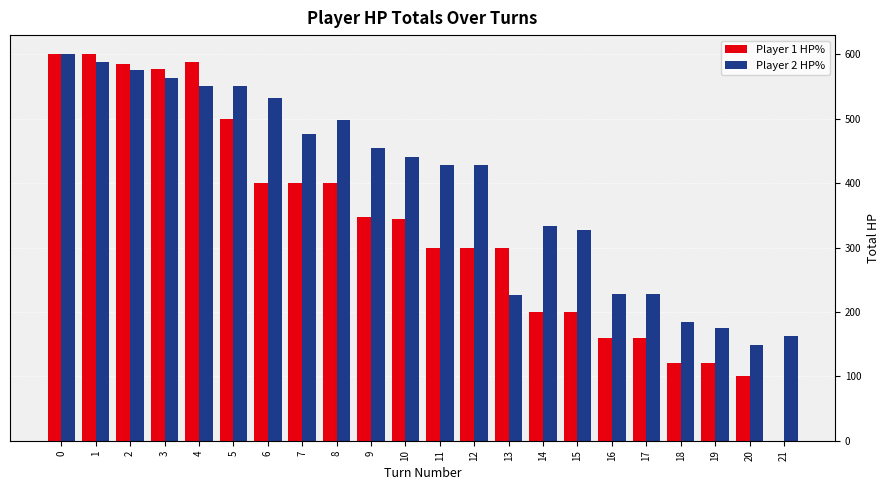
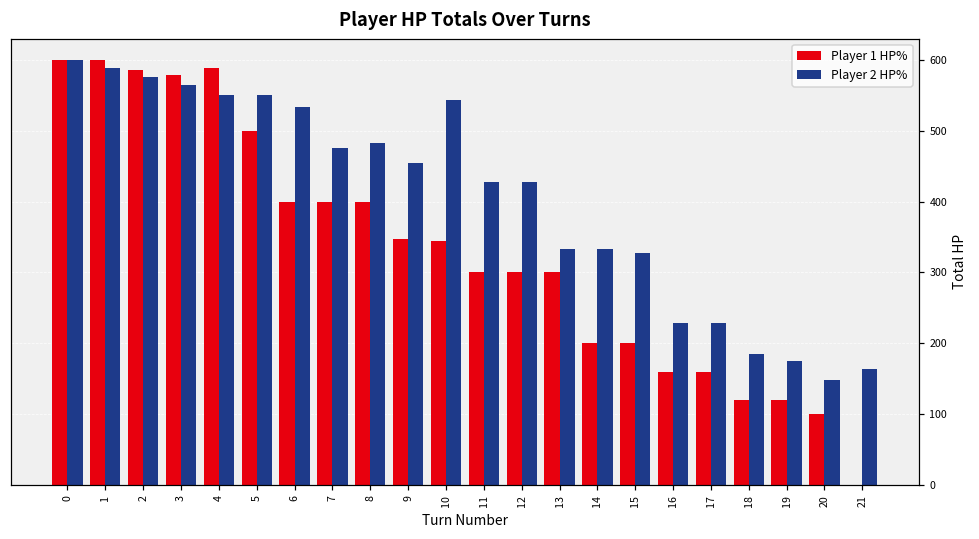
Player 2 HP%, 8: 500 -> 480
Player 2 HP%, 10: 440 -> 540
Player 2 HP%, 13: 230 -> 330
